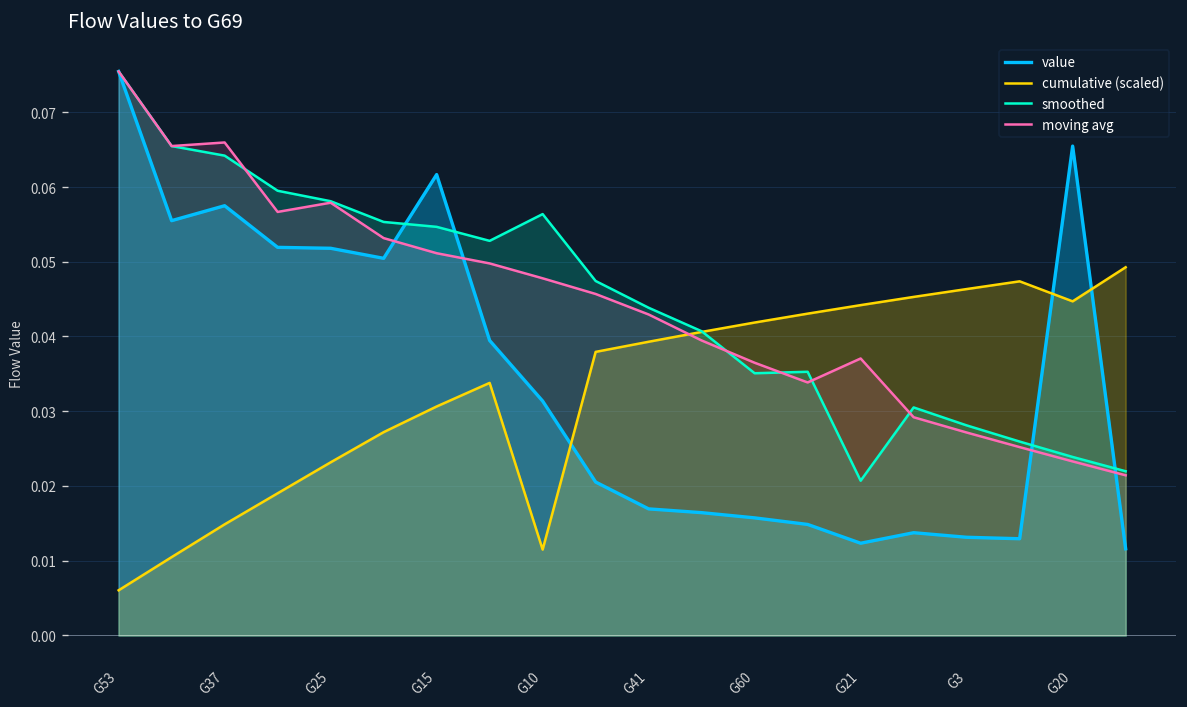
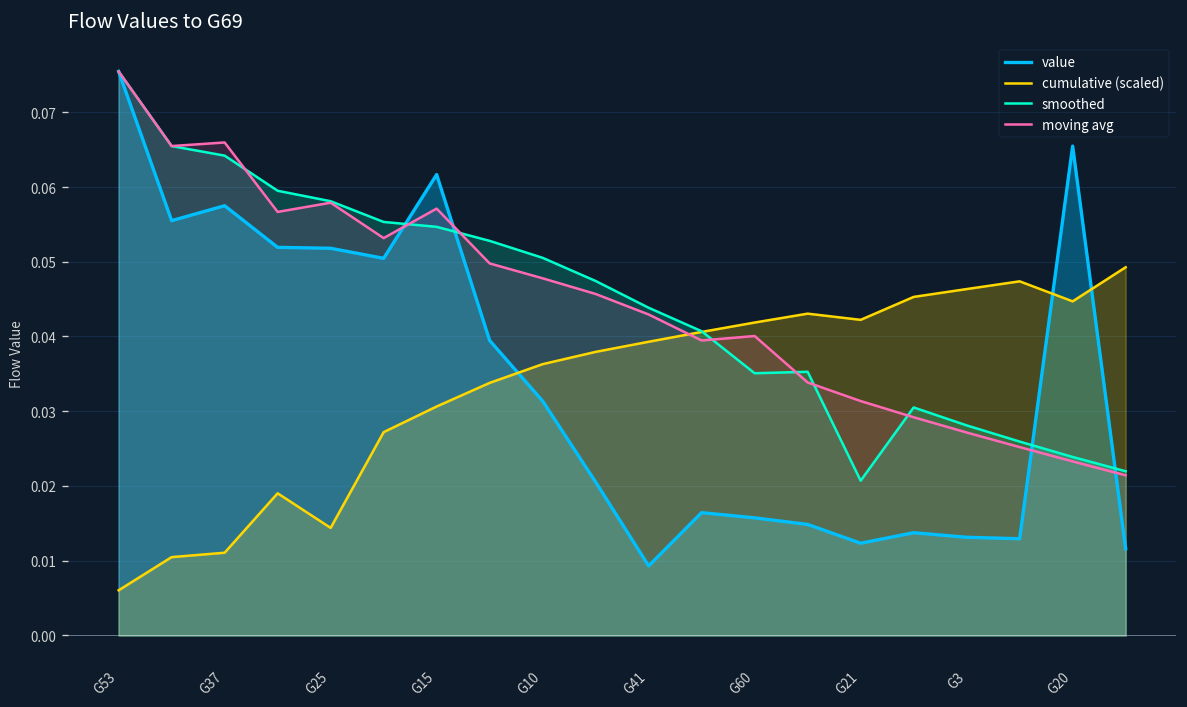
cumulative (scaled), G37: 0.015 -> 0.011
cumulative (scaled), G25: 0.023 -> 0.014
moving avg, G15: 0.051 -> 0.057
cumulative (scaled), G10: 0.011 -> 0.036
smoothed, G10: 0.056 -> 0.051
value, G41: 0.017 -> 0.009
moving avg, G60: 0.036 -> 0.040
cumulative (scaled), G21: 0.044 -> 0.042
moving avg, G21: 0.037 -> 0.031
